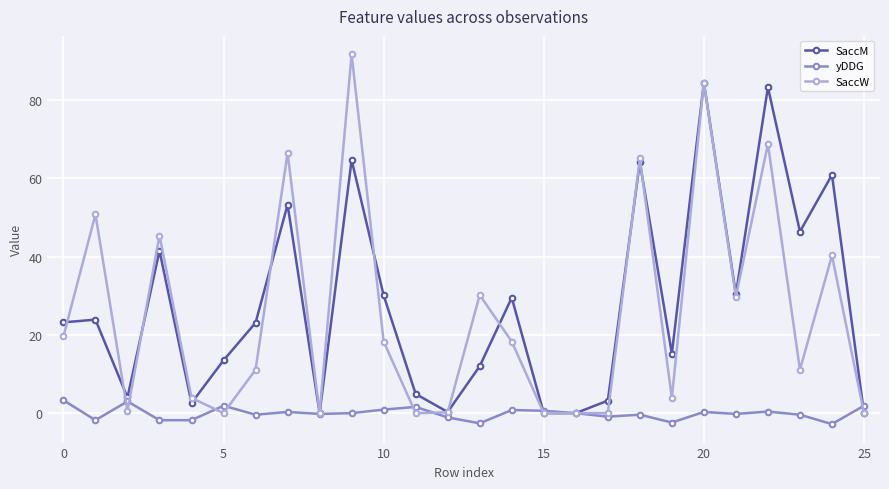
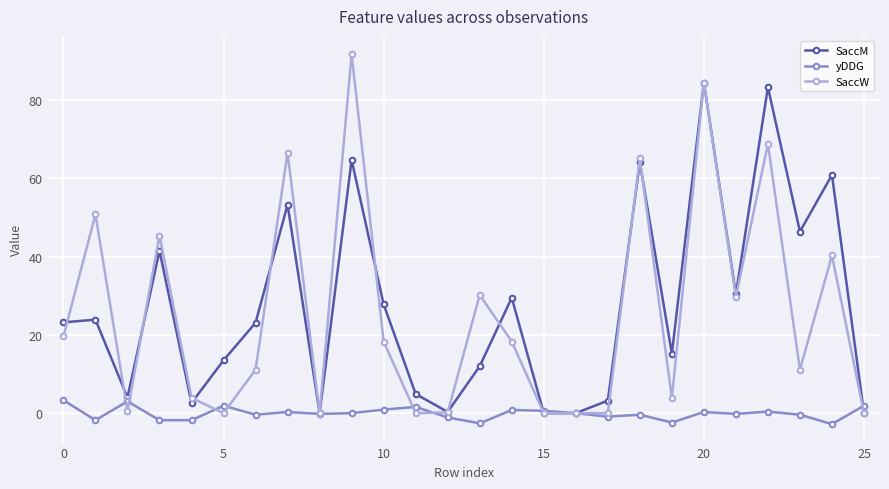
SaccM, 10: 30 -> 28
